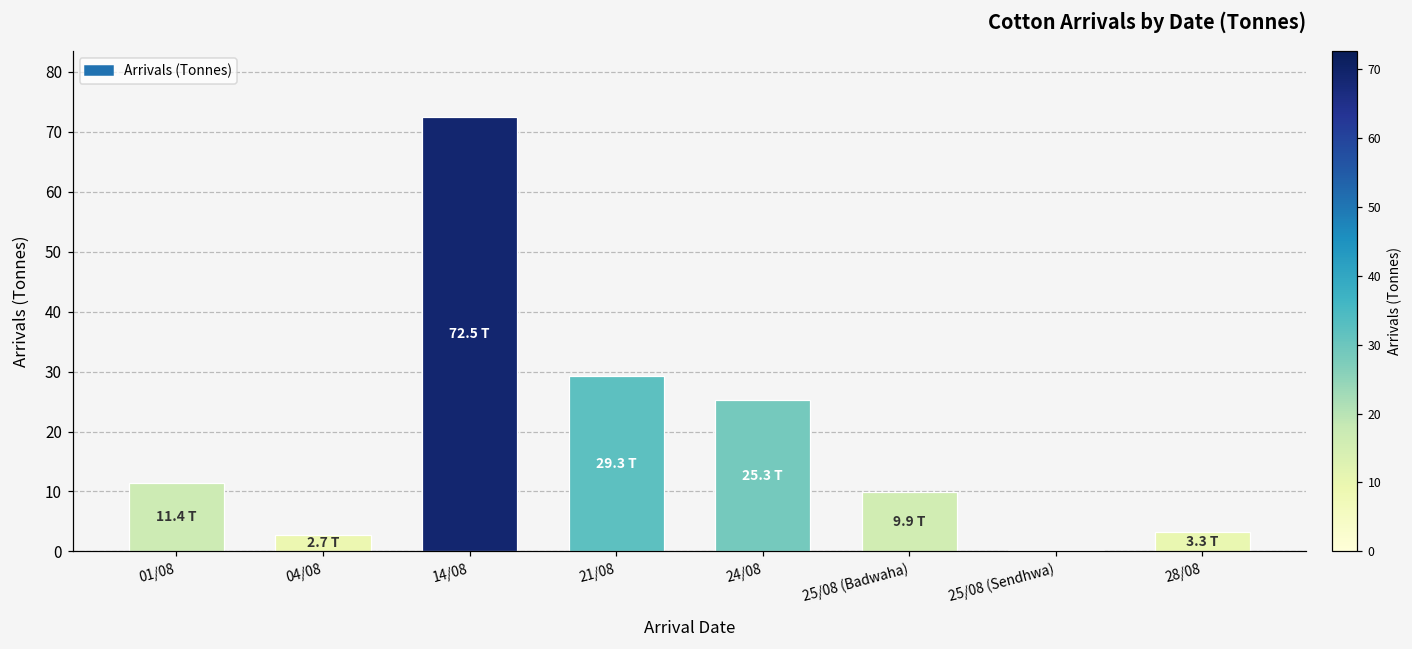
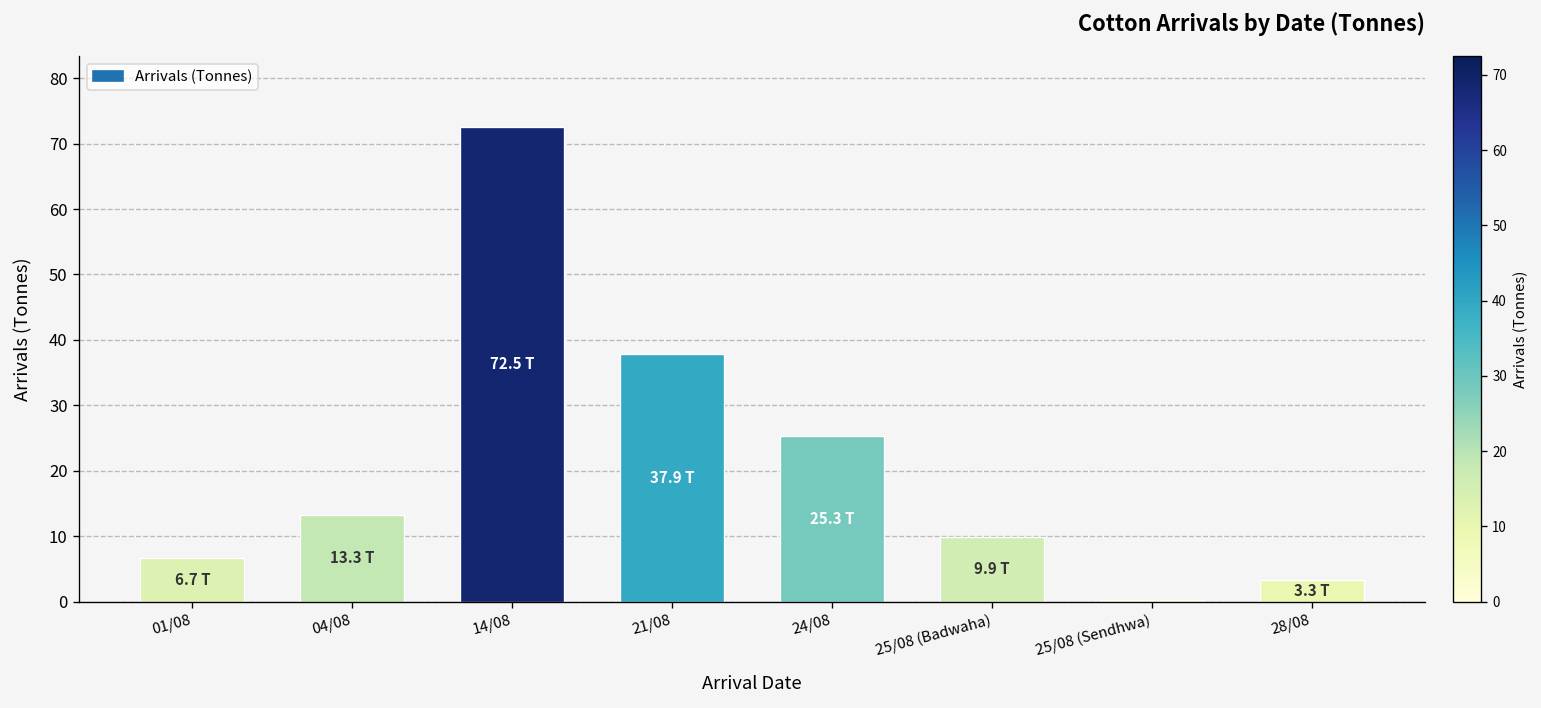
01/08: 11.4 -> 6.7
04/08: 2.7 -> 13.3
21/08: 29.3 -> 37.9
